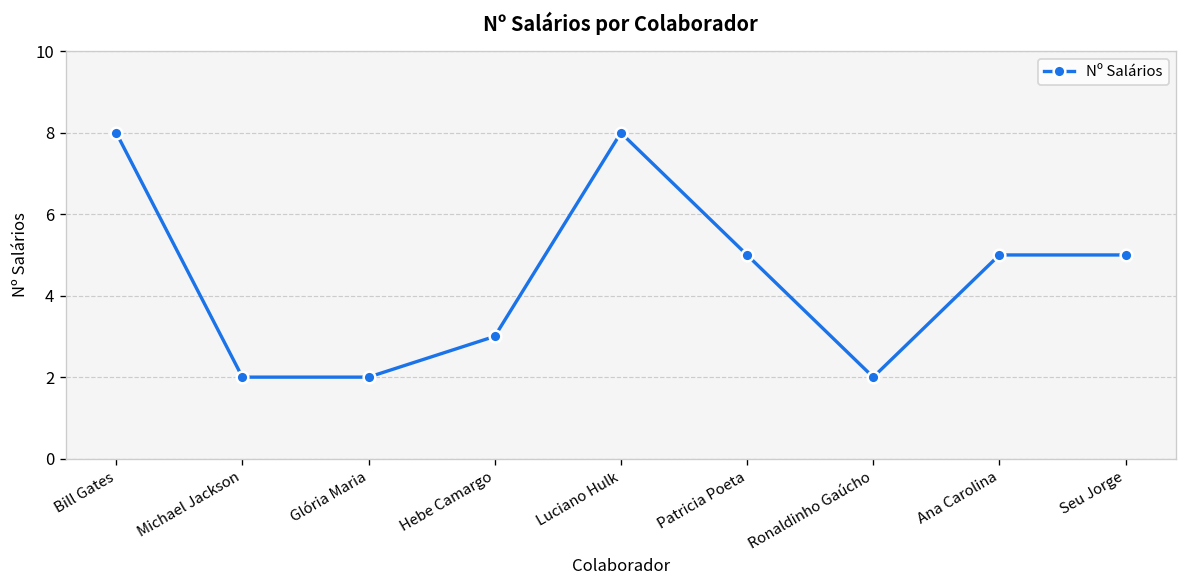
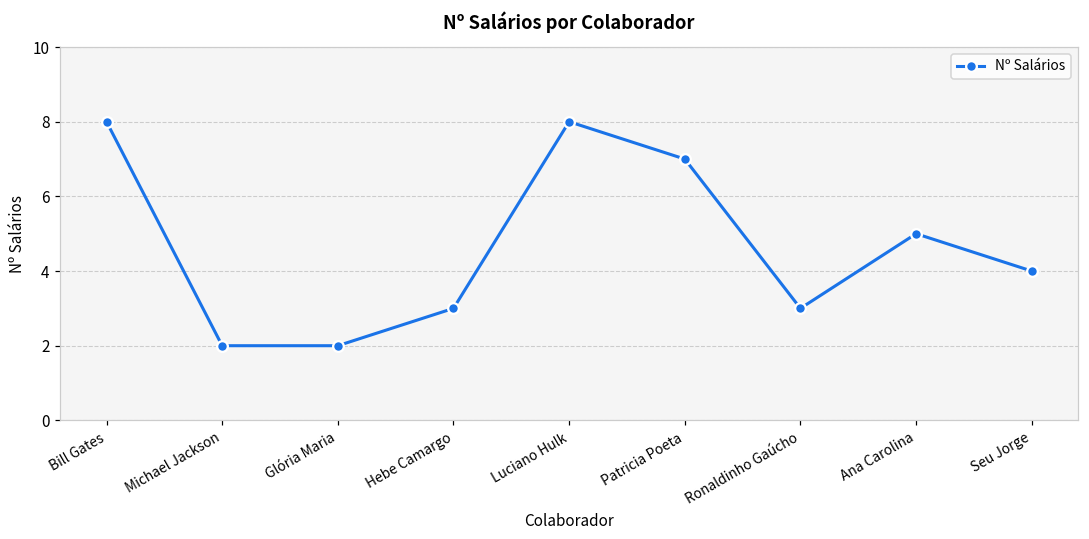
Patricia Poeta: 5 -> 7
Ronaldinho Gaúcho: 2 -> 3
Seu Jorge: 5 -> 4
